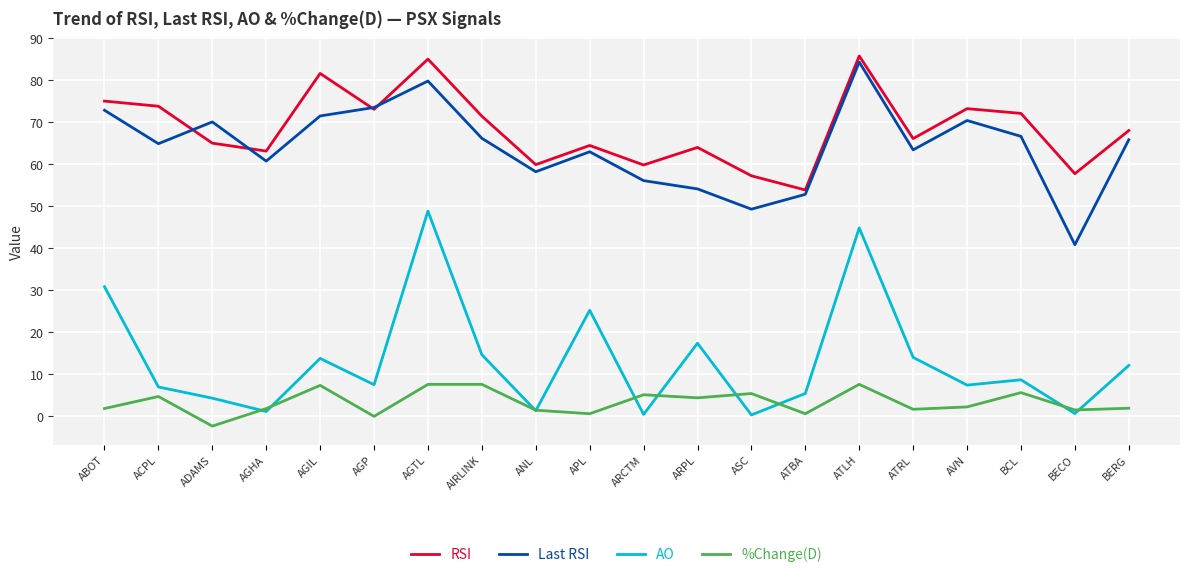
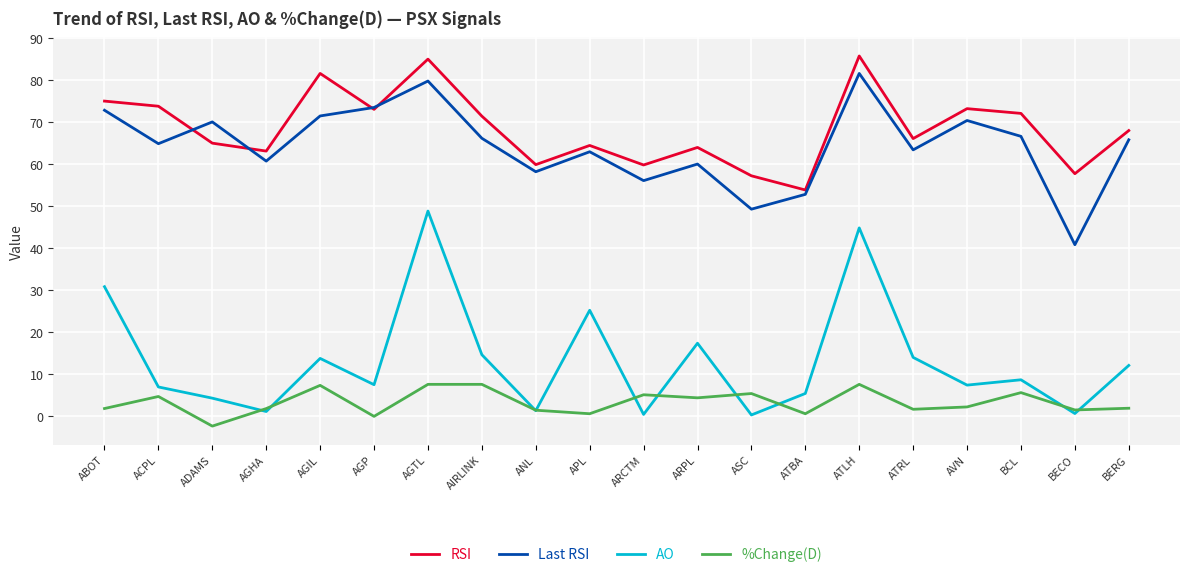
Last RSI, ARPL: 54 -> 60
Last RSI, ATLH: 84 -> 82
